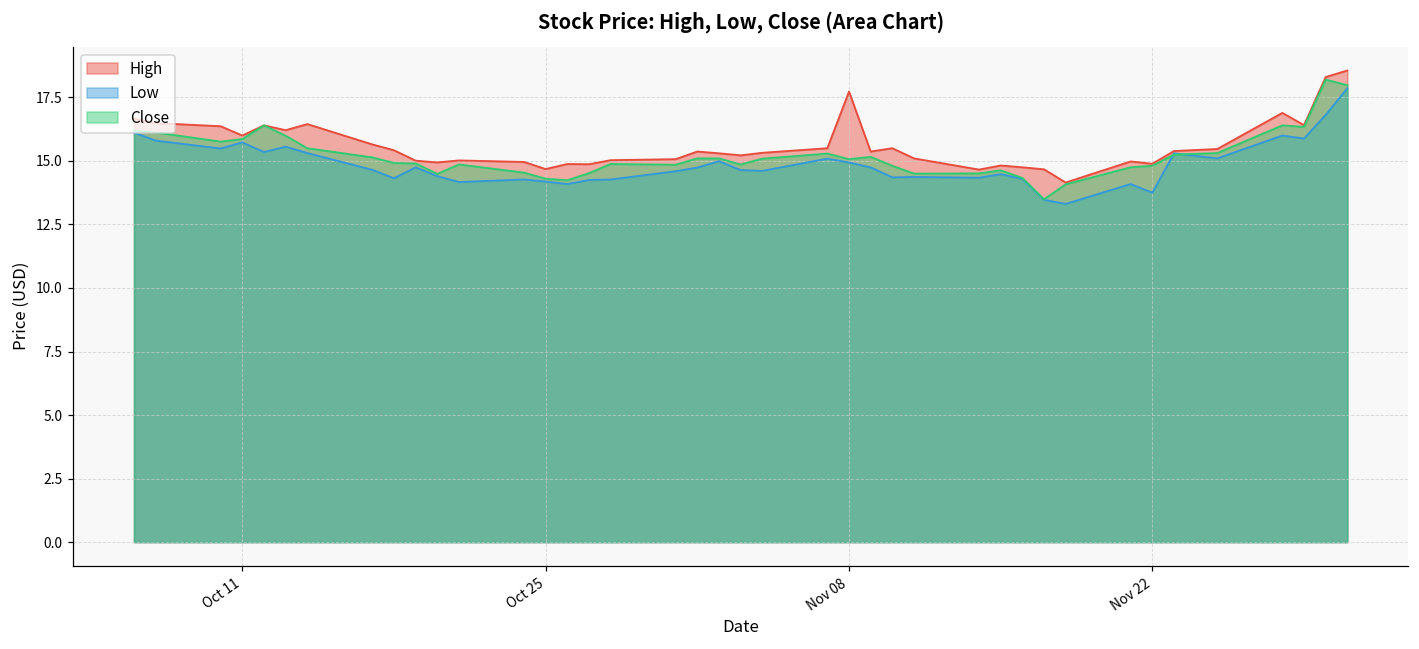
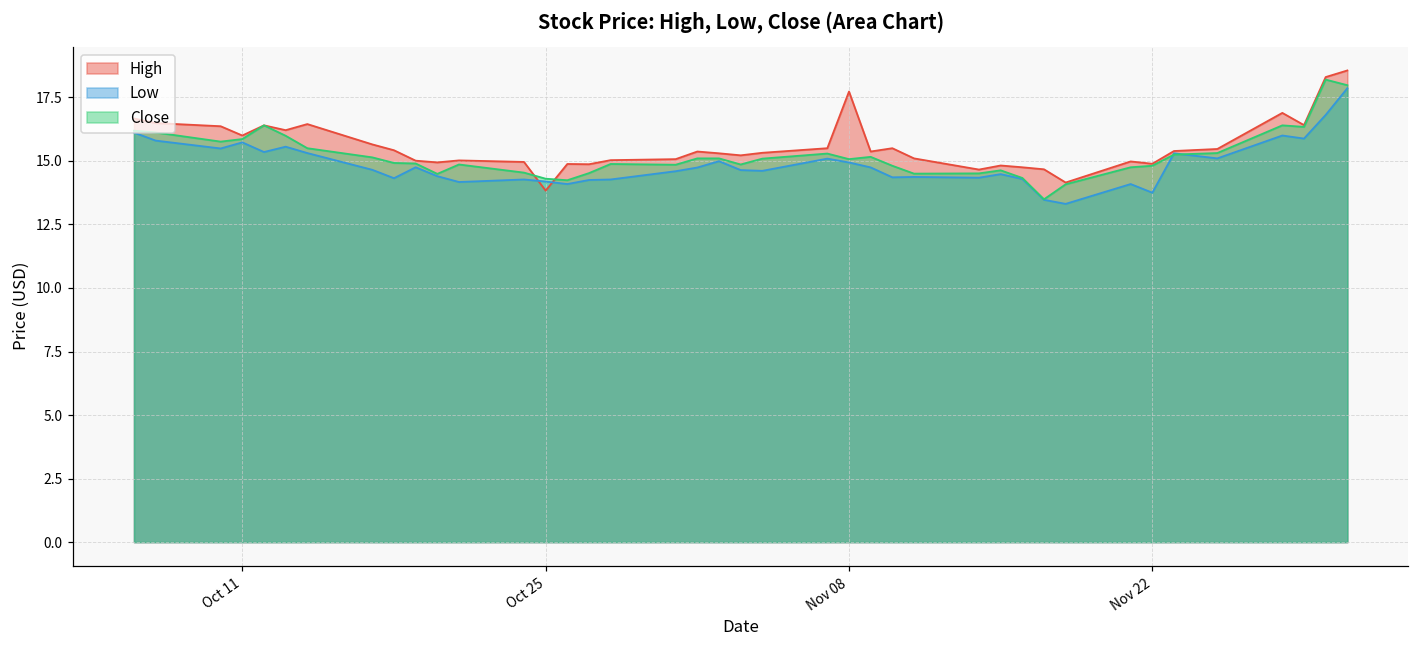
High, Oct 25: 14.7 -> 13.8
